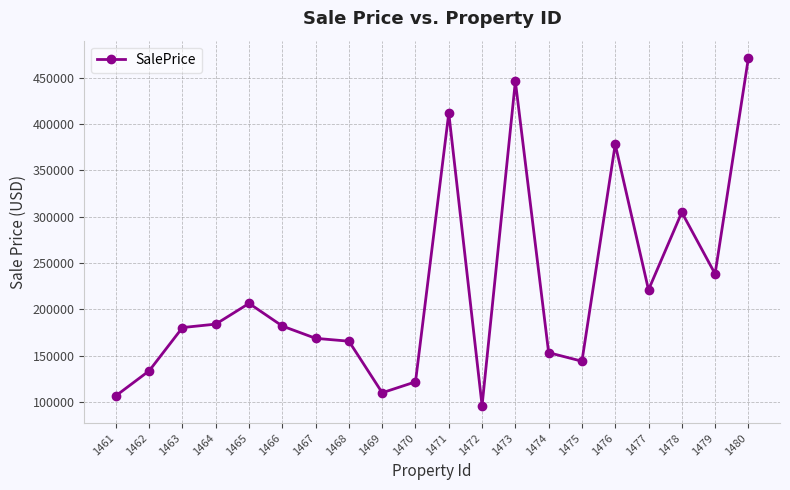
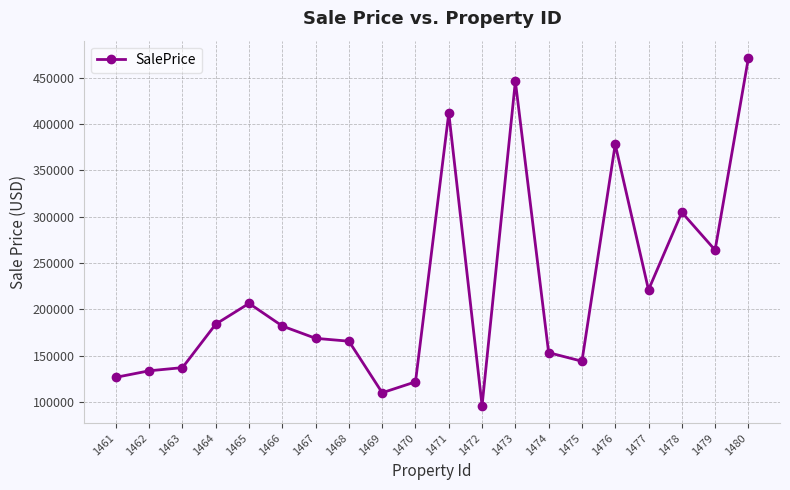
1461: 110000 -> 130000
1463: 180000 -> 140000
1479: 240000 -> 260000
